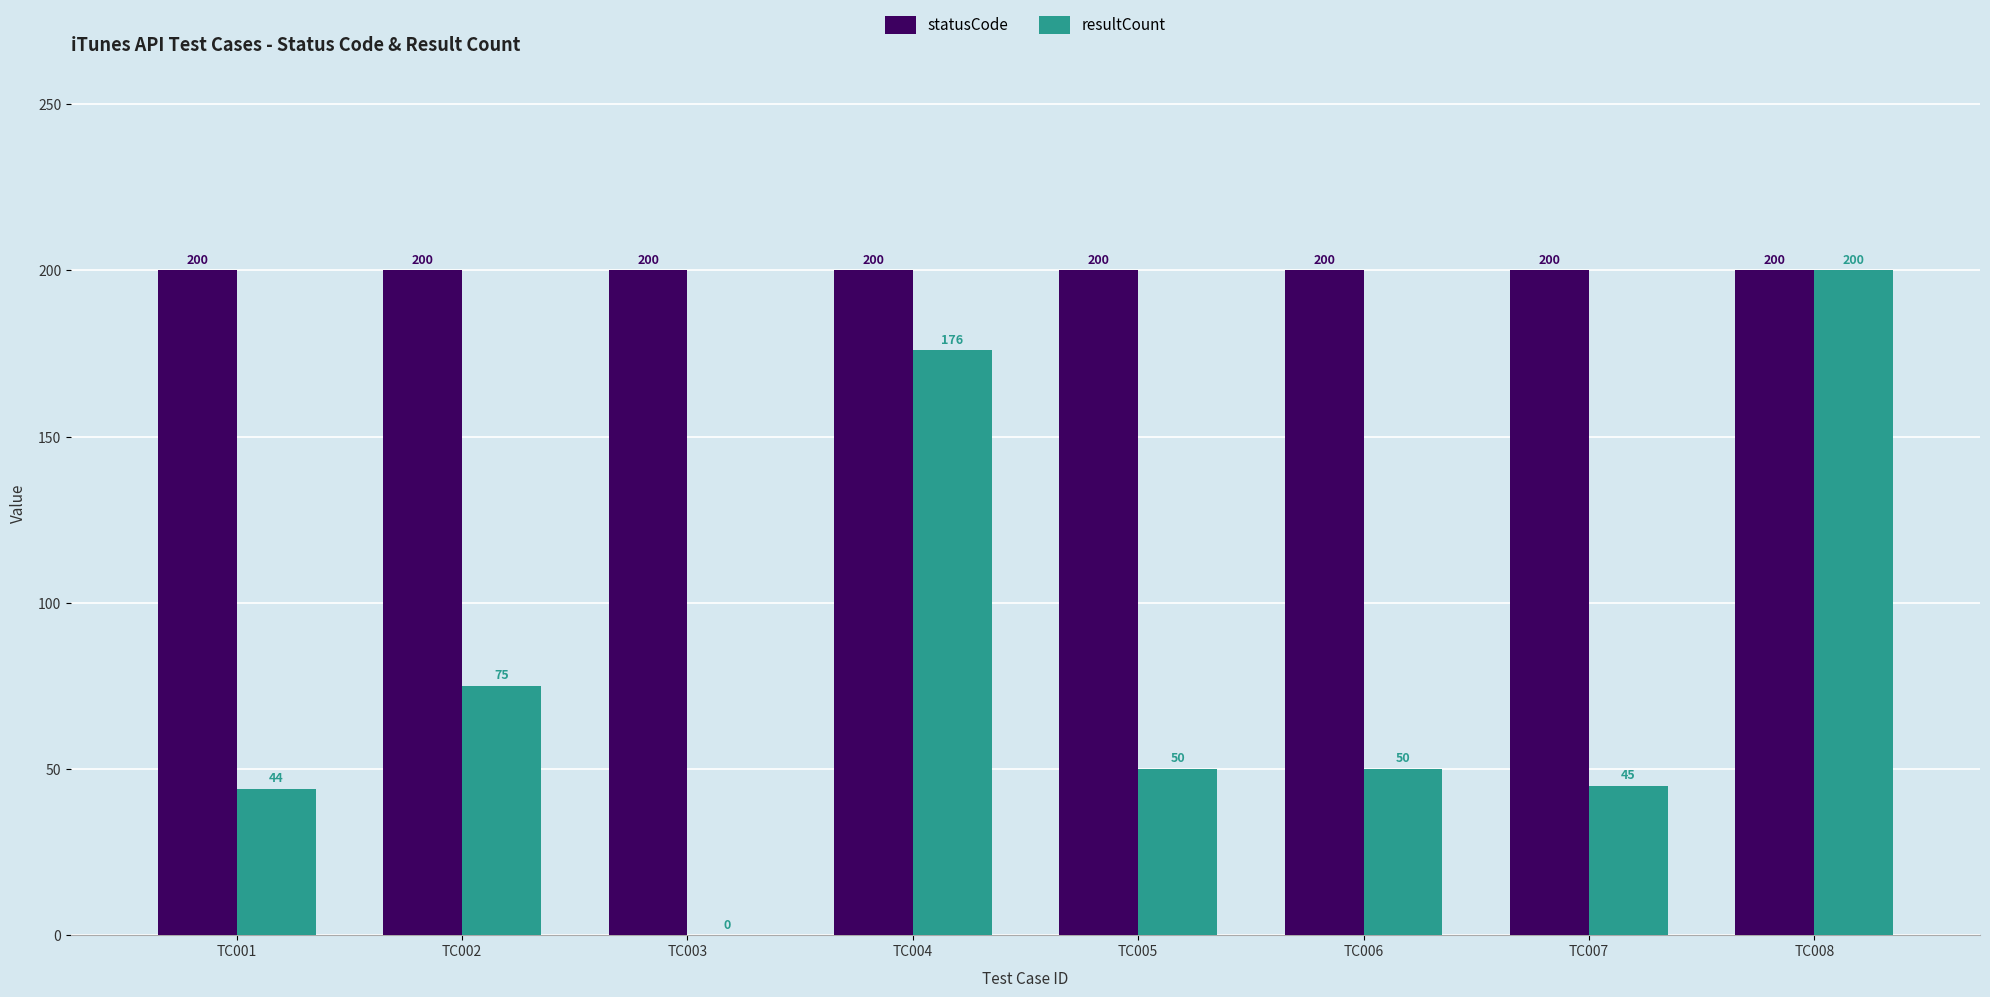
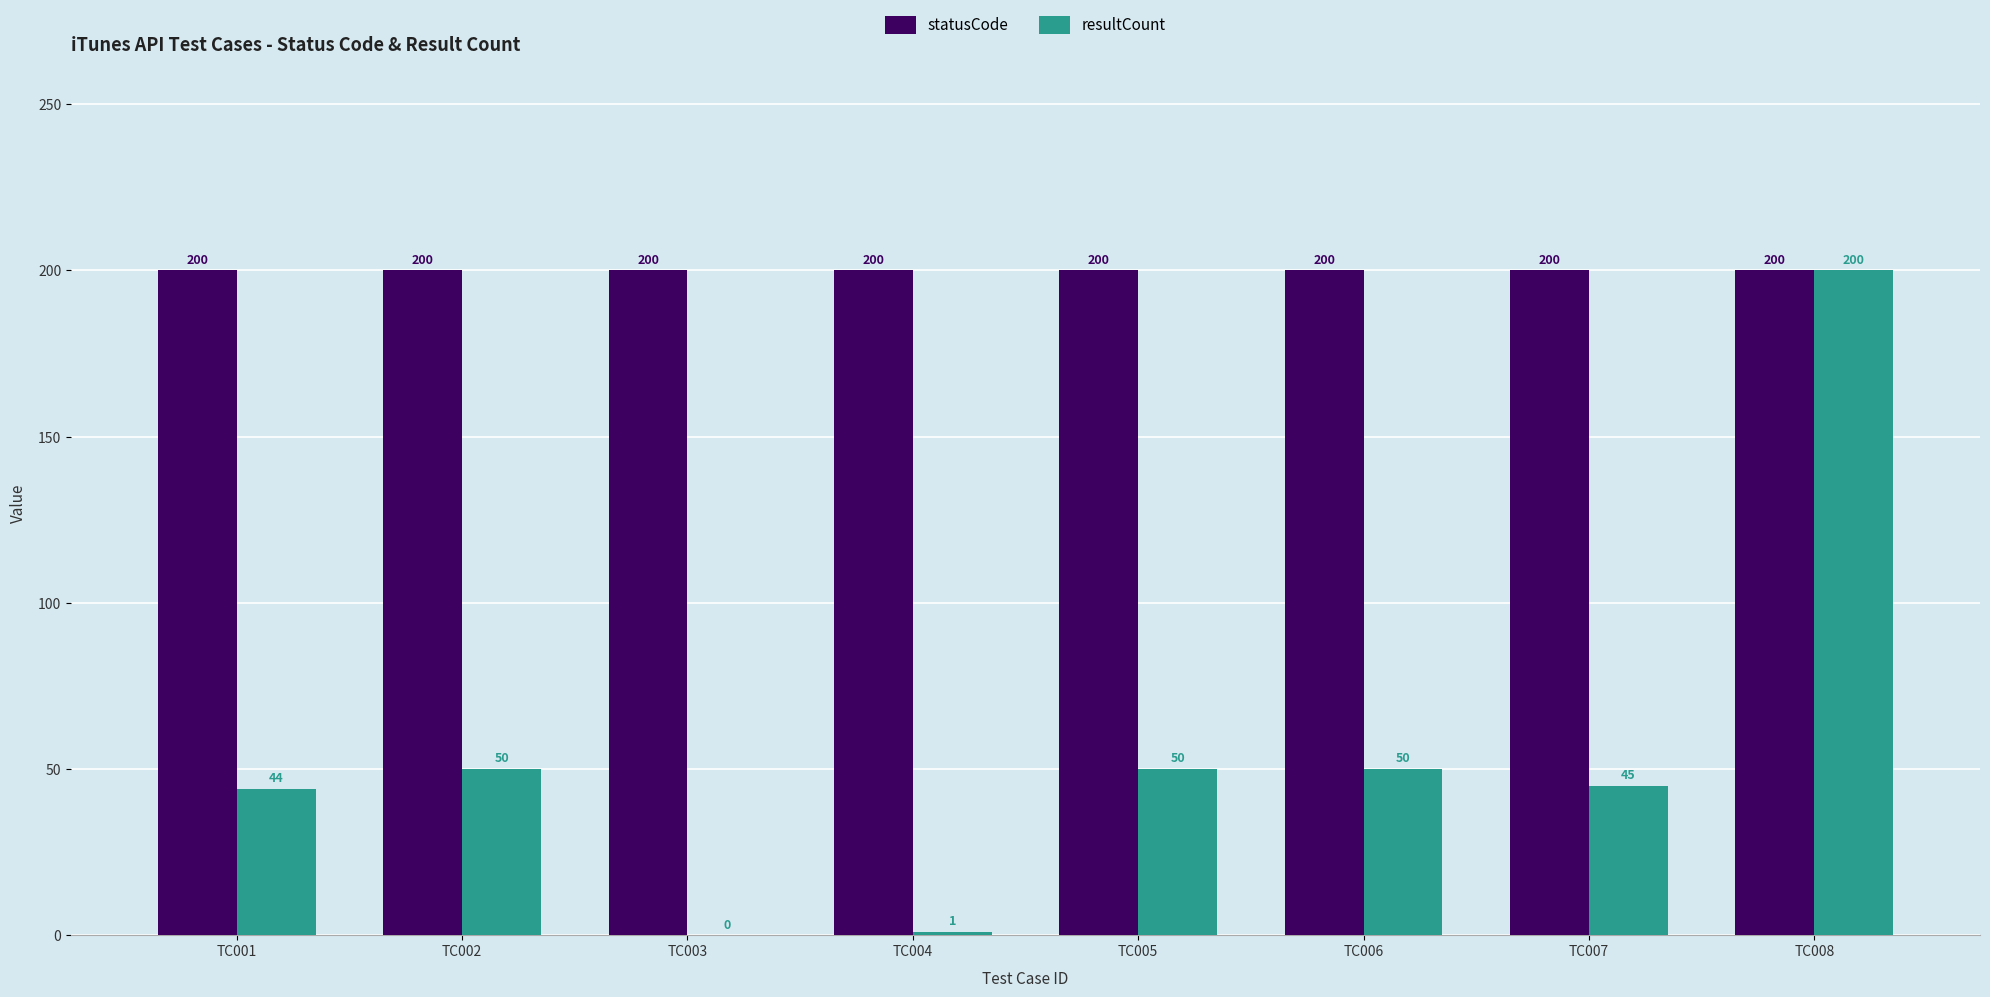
resultCount, TC002: 75 -> 50
resultCount, TC004: 176 -> 1
